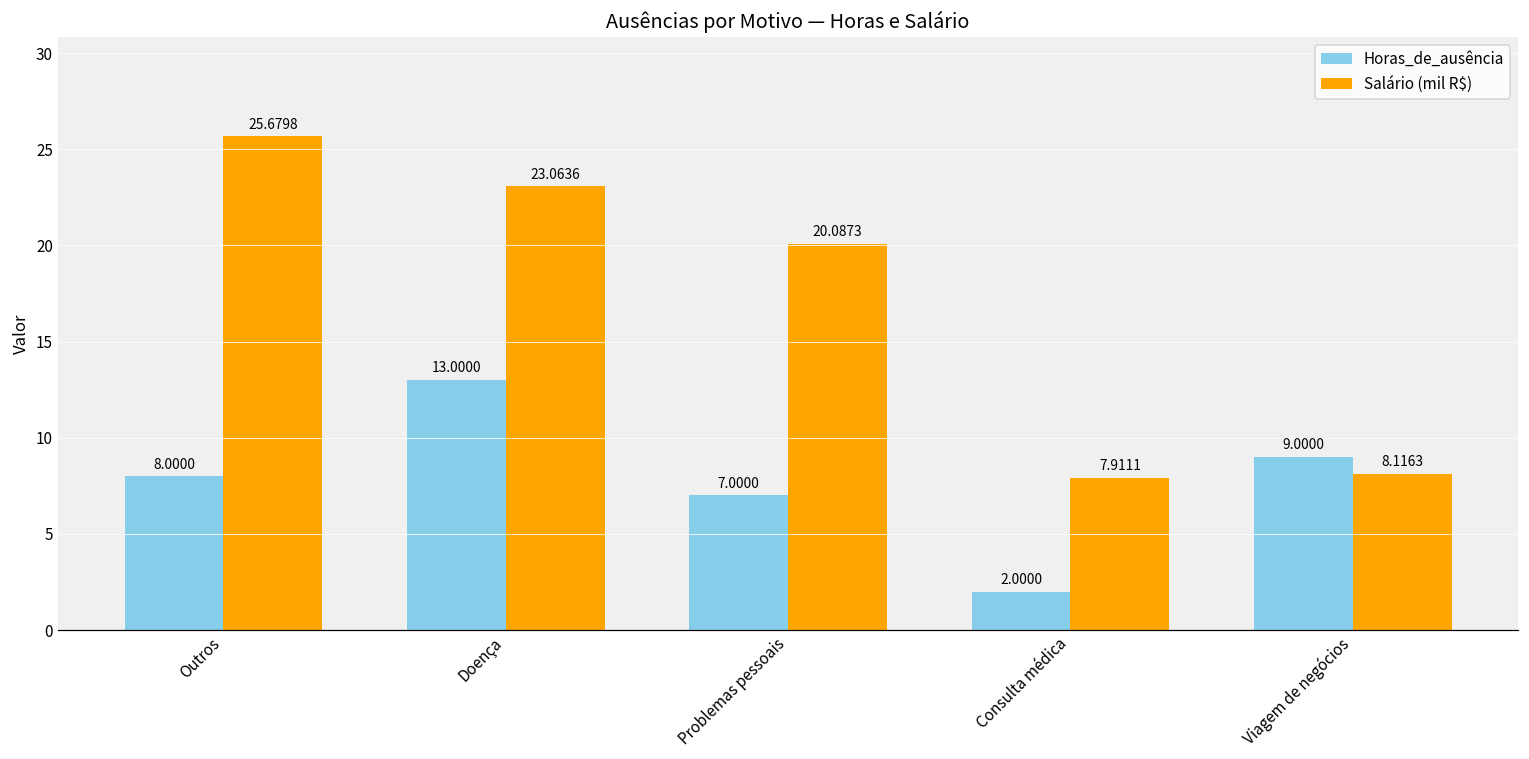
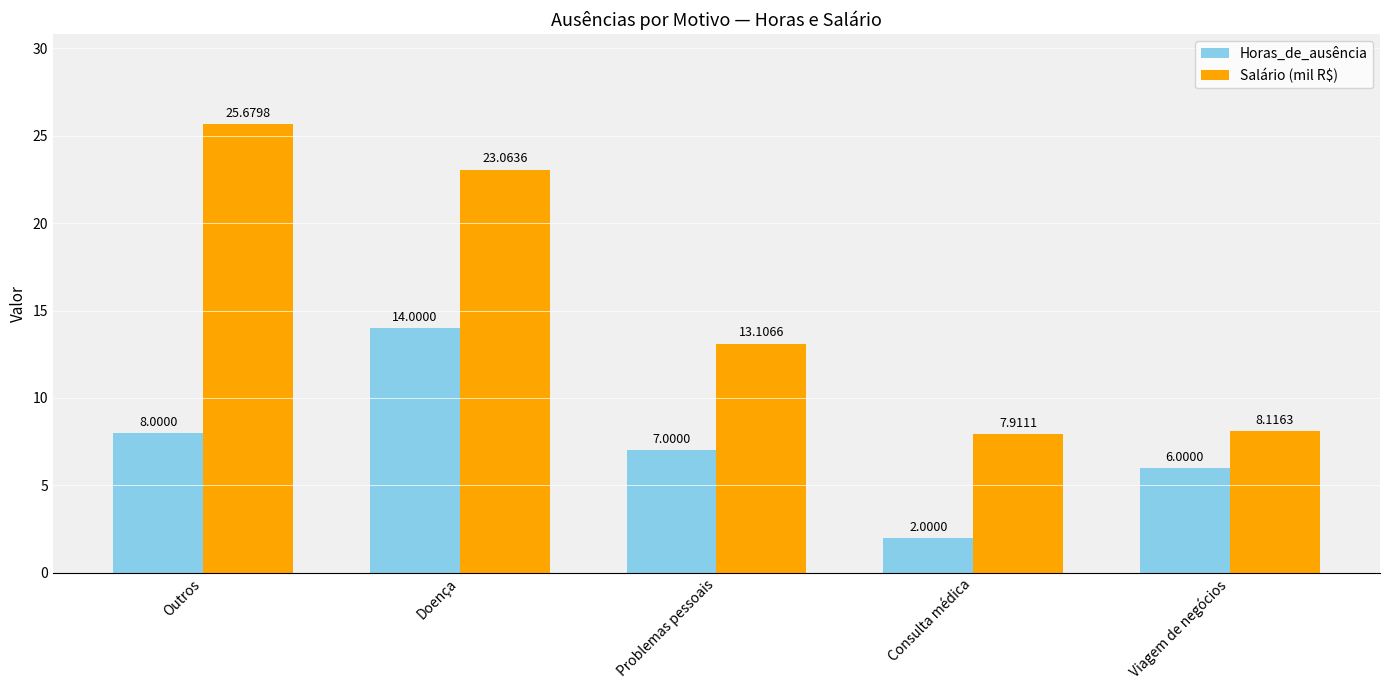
Horas_de_ausência, Doença: 13.0000 -> 14.0000
Salário (mil R$), Problemas pessoais: 20.0873 -> 13.1066
Horas_de_ausência, Viagem de negócios: 9.0000 -> 6.0000
